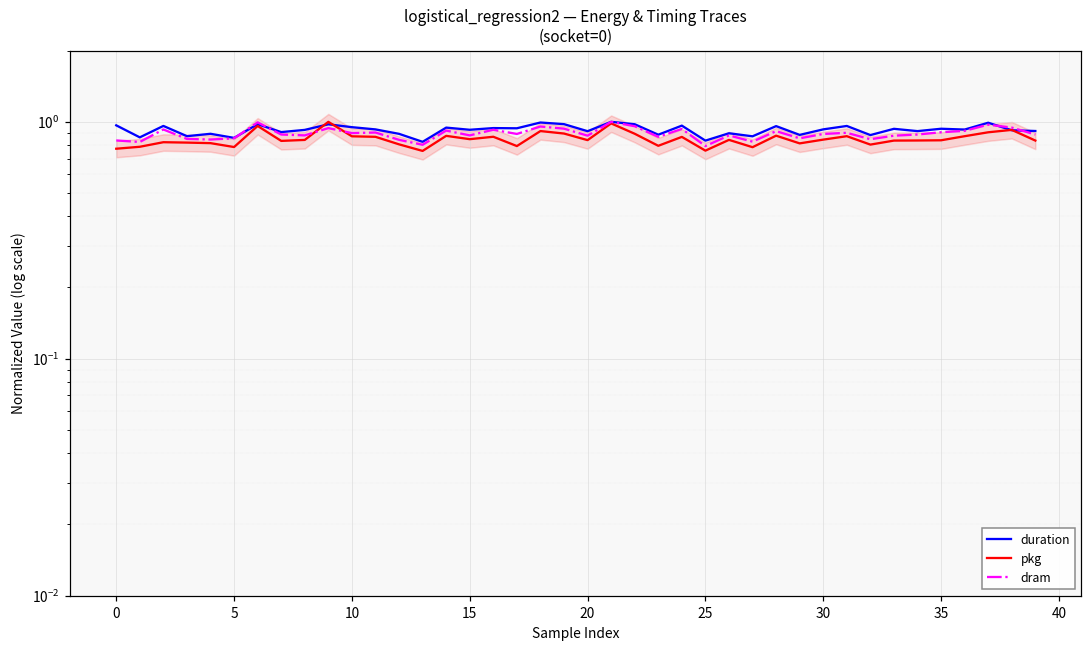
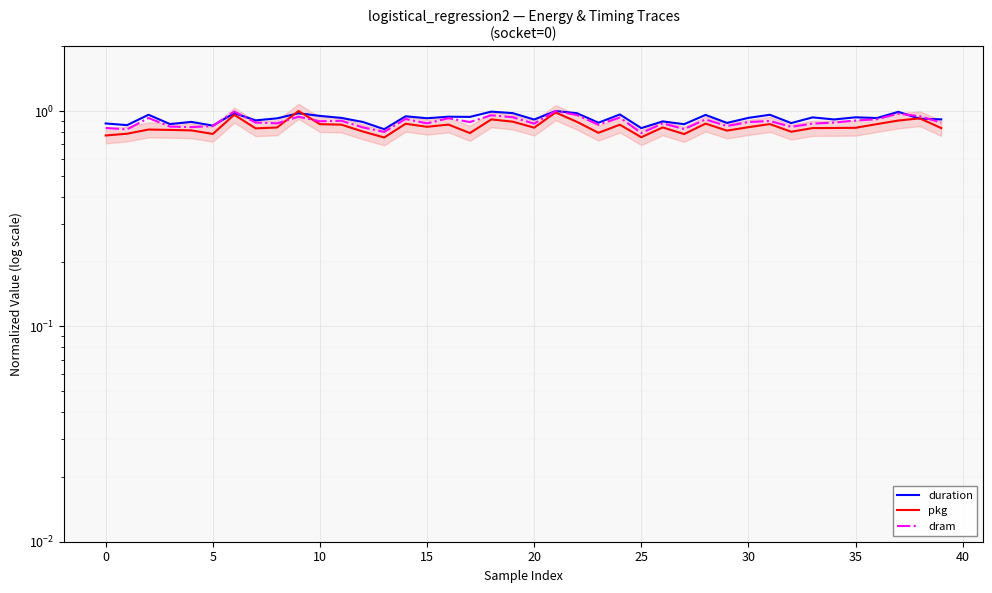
duration, 0: 1.0 -> 0.88
